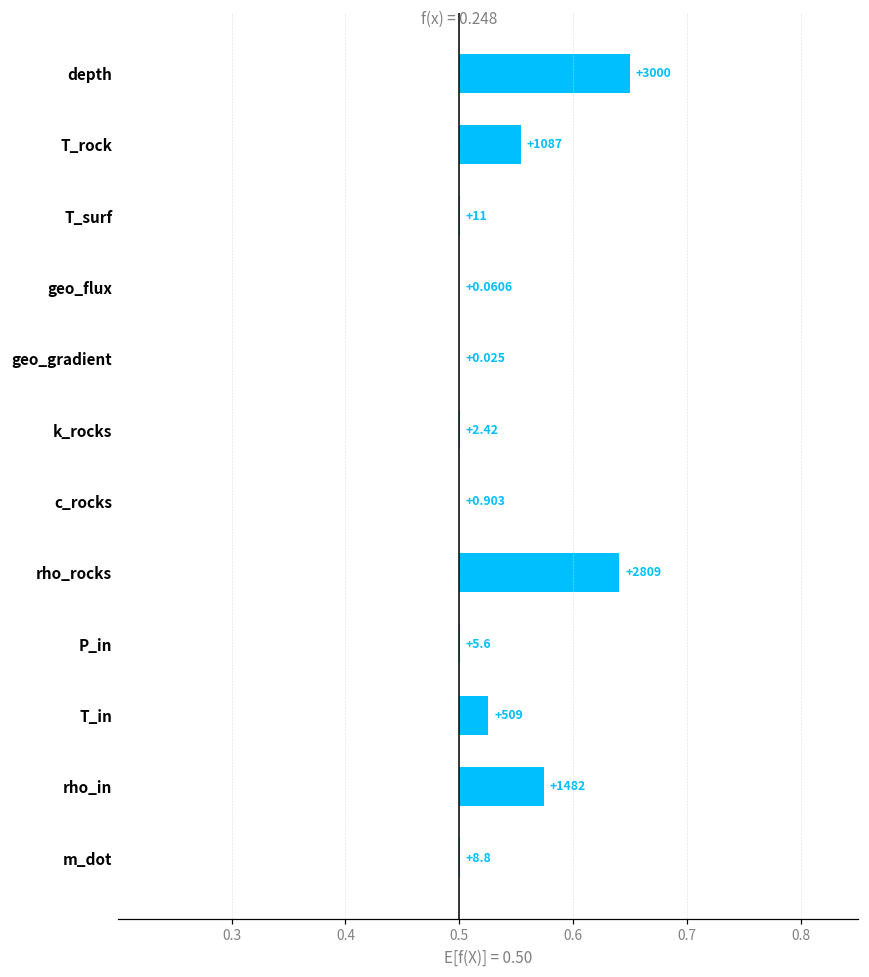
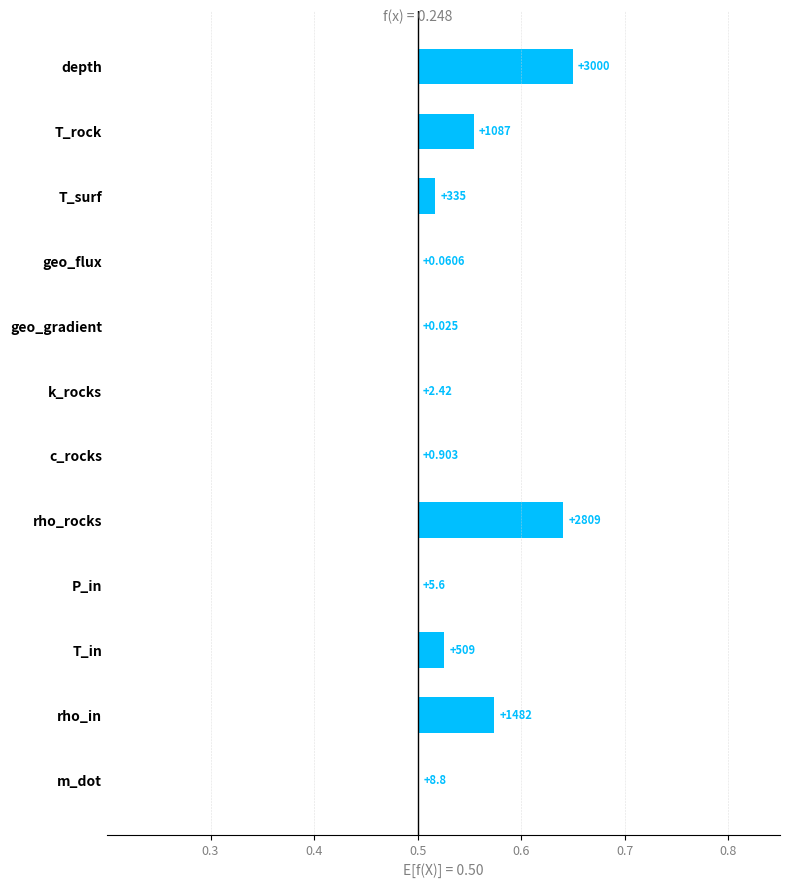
T_surf: +11 -> +335
